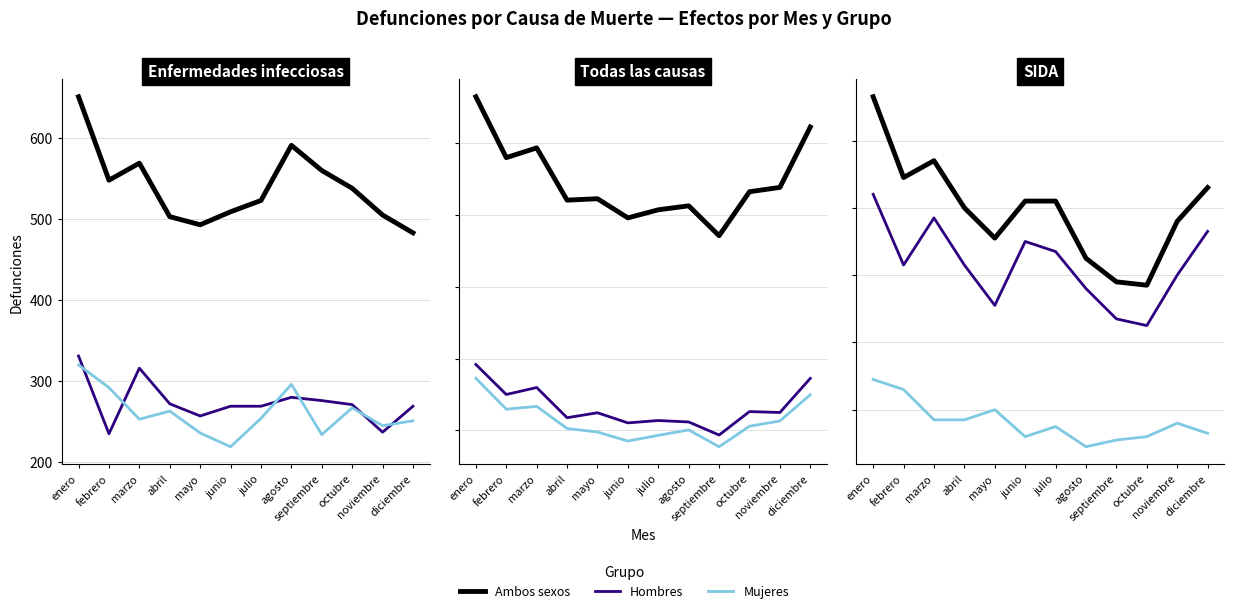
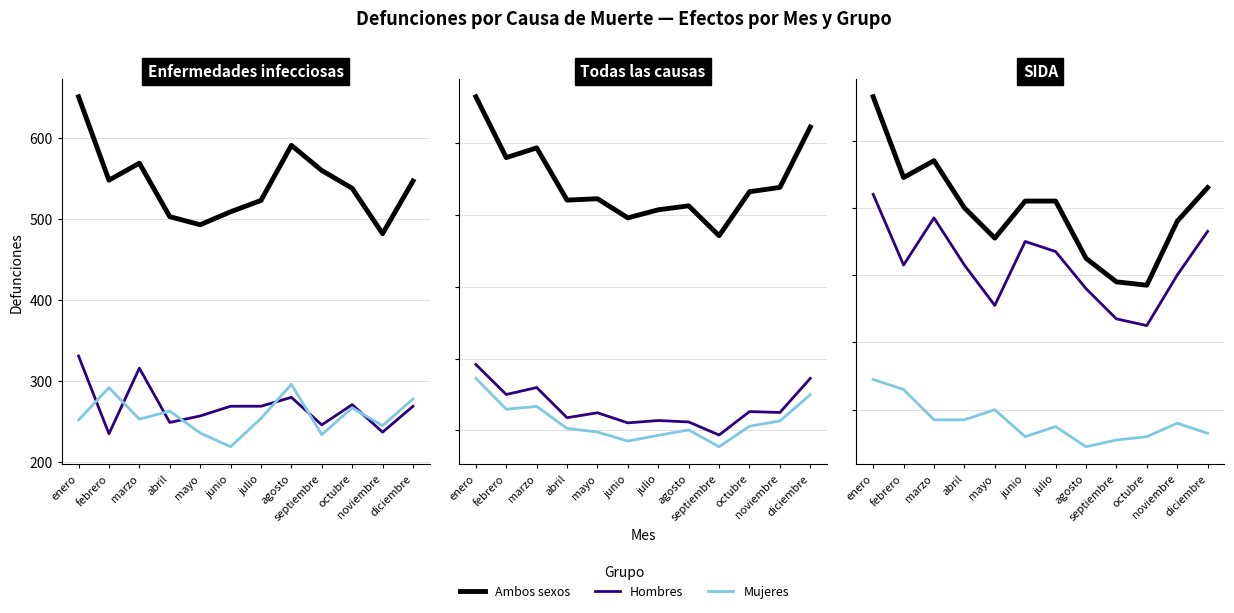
Enfermedades infecciosas, Mujeres, enero: 320 -> 250
Enfermedades infecciosas, Hombres, abril: 270 -> 250
Enfermedades infecciosas, Hombres, septiembre: 280 -> 250
Enfermedades infecciosas, Ambos sexos, noviembre: 510 -> 480
Enfermedades infecciosas, Ambos sexos, diciembre: 480 -> 550
Enfermedades infecciosas, Mujeres, diciembre: 250 -> 280
